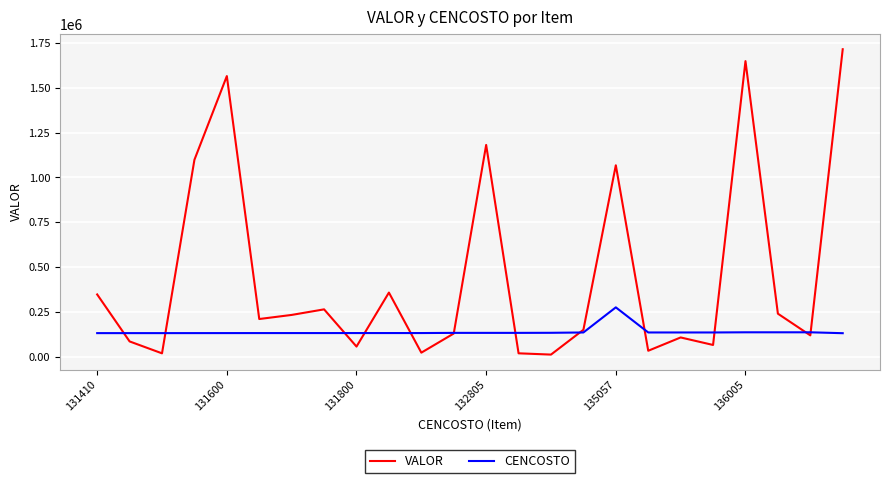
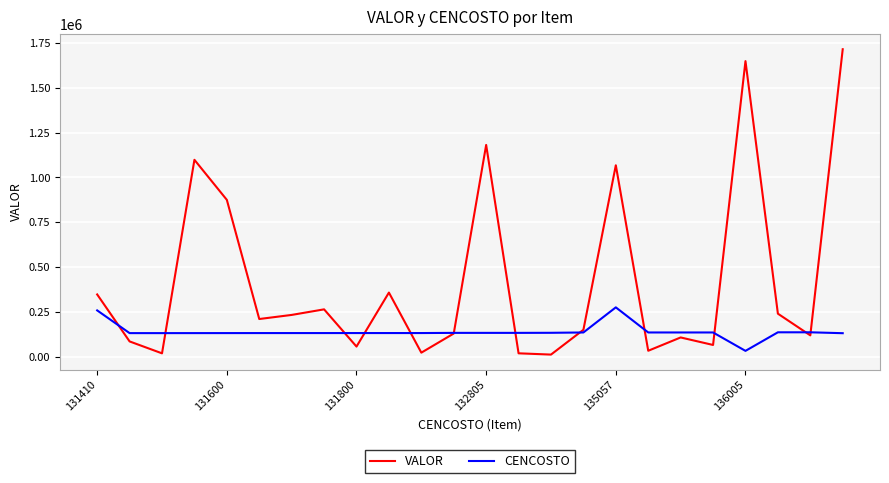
CENCOSTO, 131410: 130000 -> 260000
VALOR, 131600: 1570000 -> 870000
CENCOSTO, 136005: 140000 -> 30000
